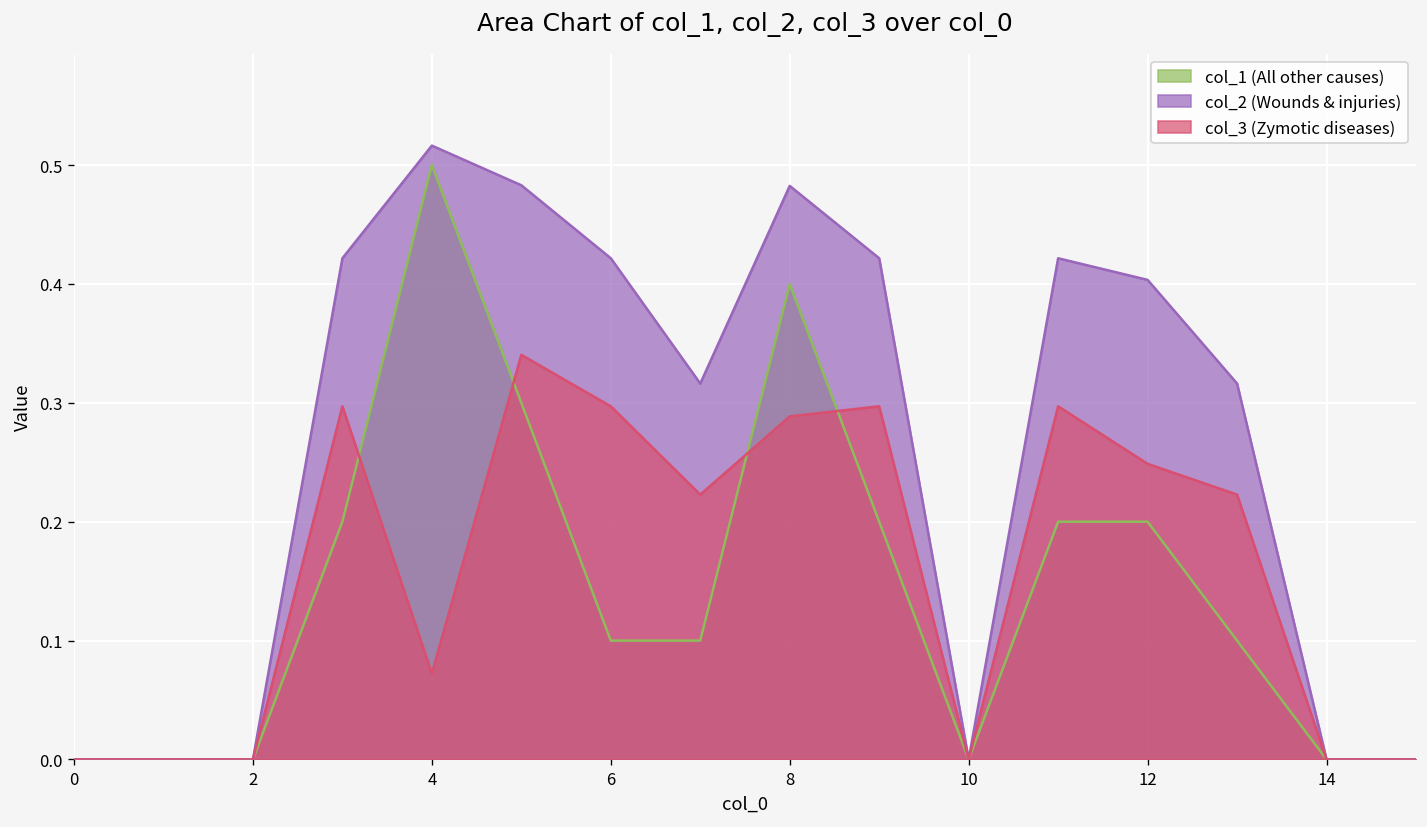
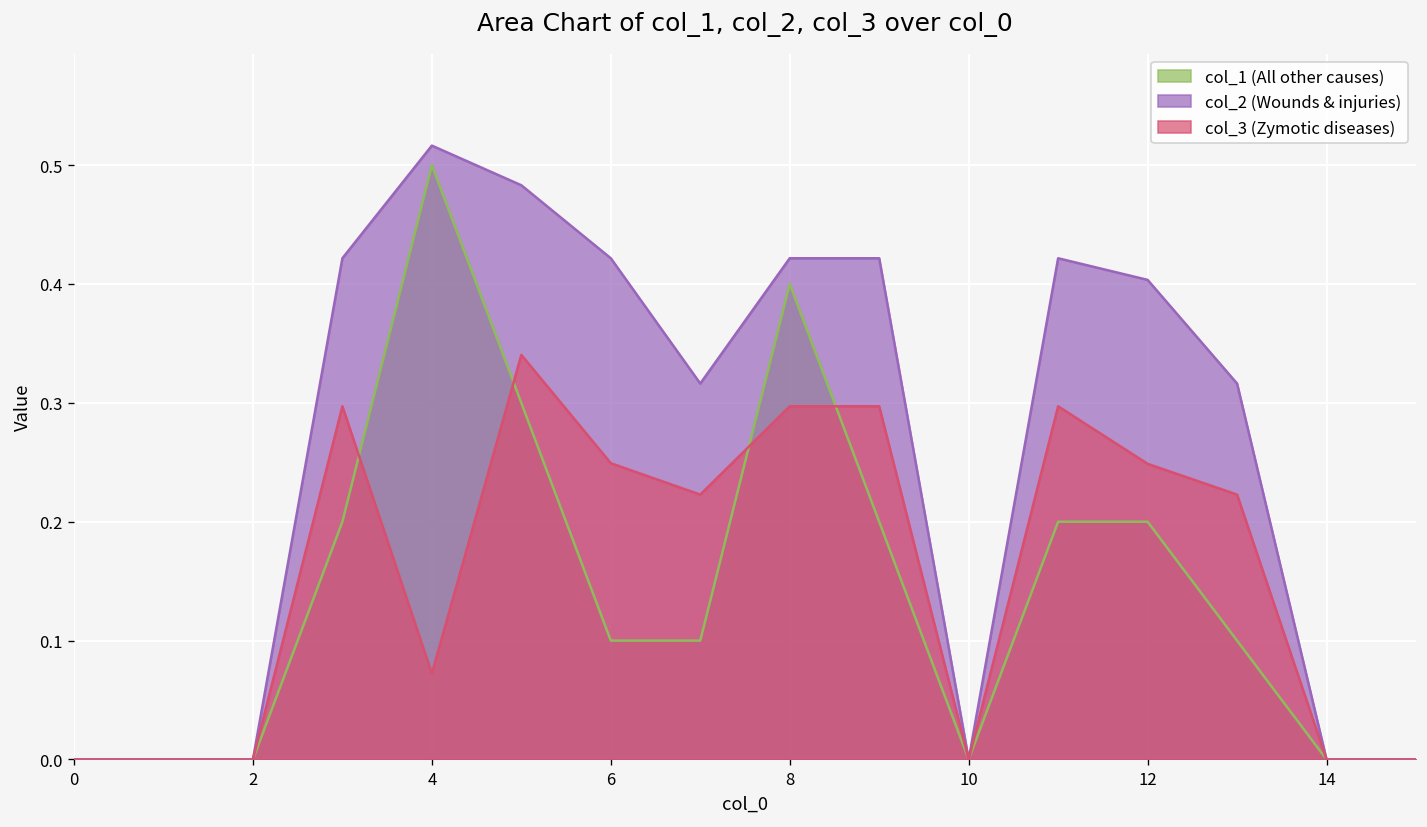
col_3 (Zymotic diseases), 6: 0.30 -> 0.25
col_2 (Wounds & injuries), 8: 0.48 -> 0.42
col_3 (Zymotic diseases), 8: 0.29 -> 0.30
